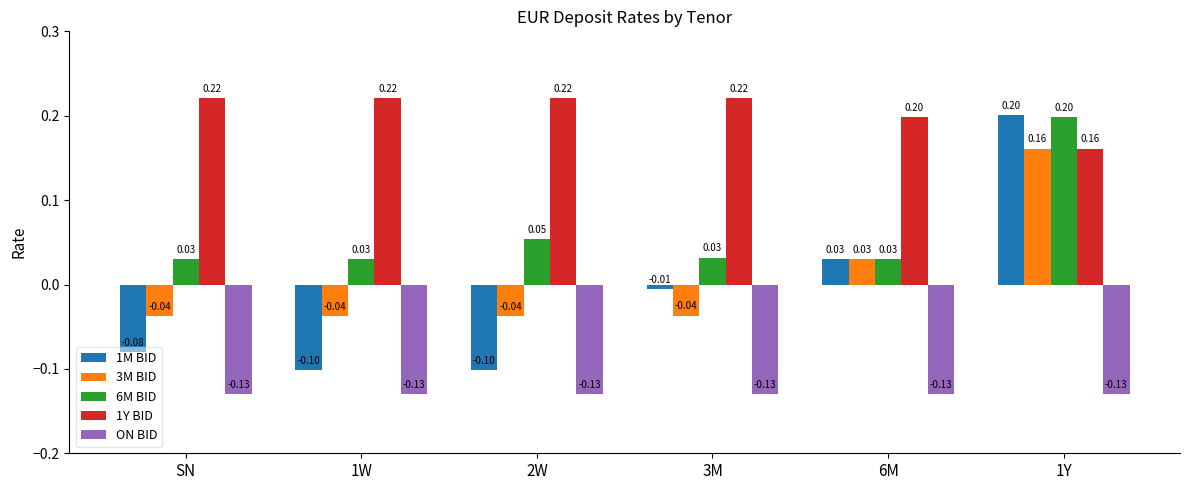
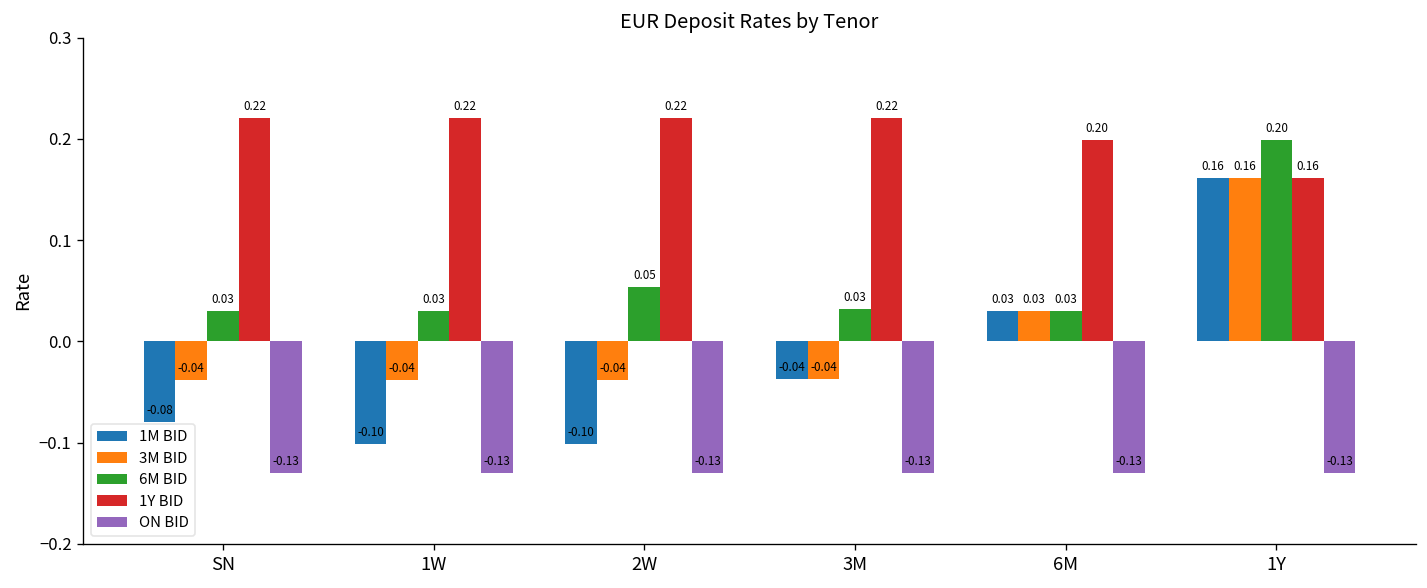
1M BID, 3M: -0.01 -> -0.04
1M BID, 1Y: 0.20 -> 0.16
